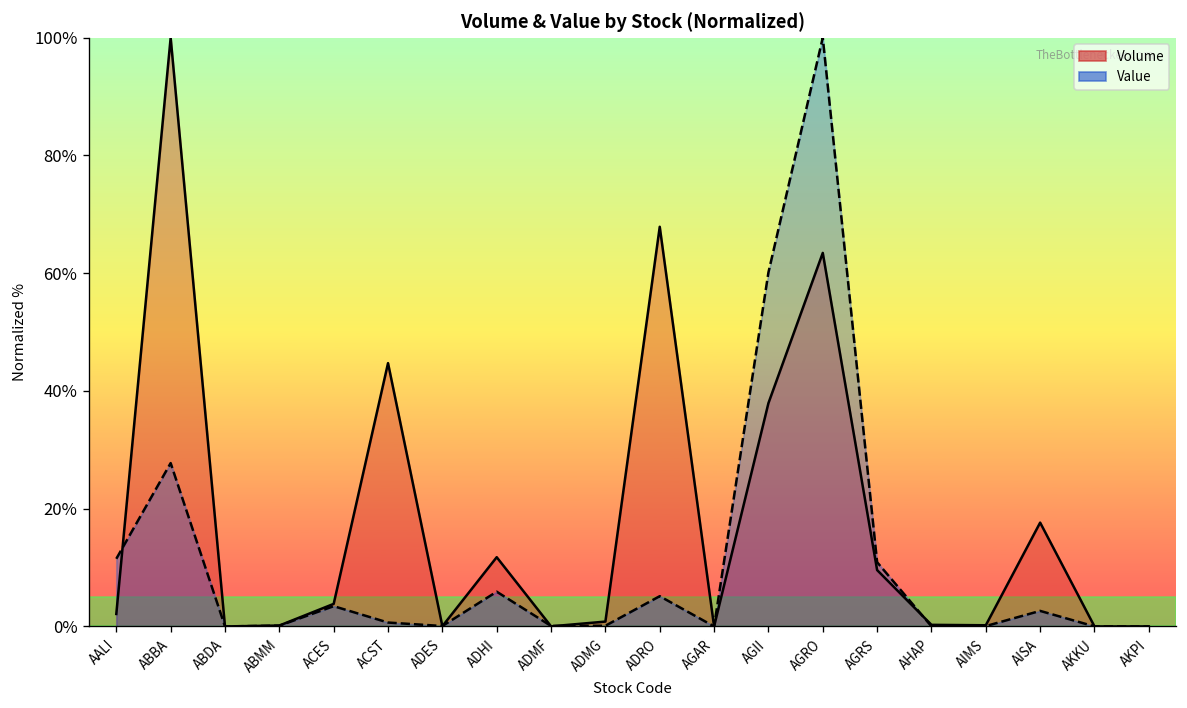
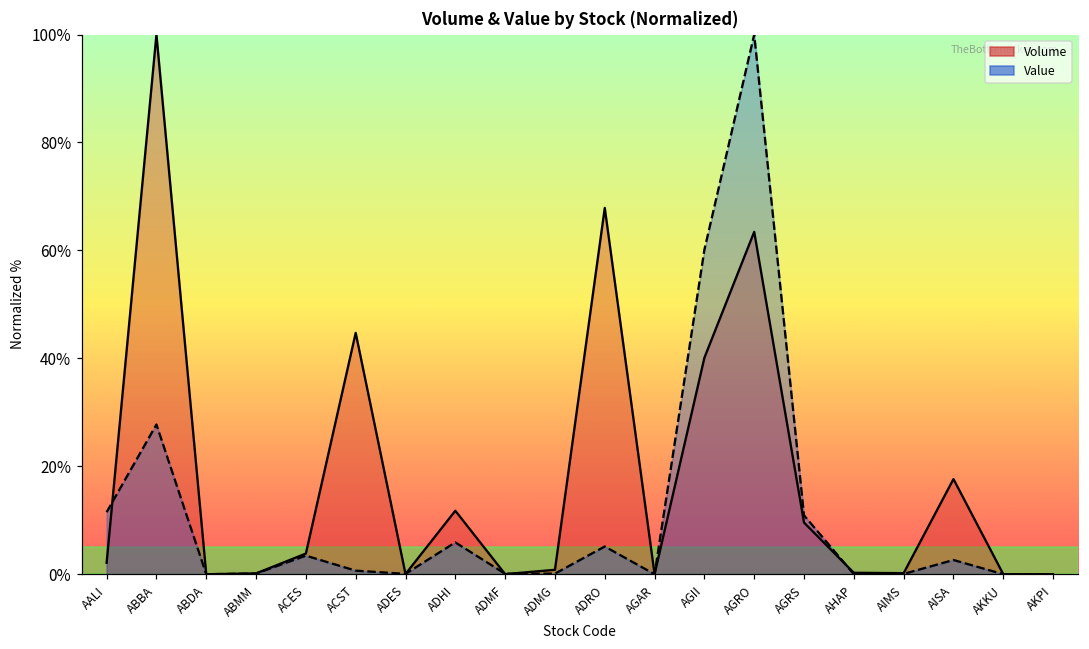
Volume, AGII: 38% -> 40%
